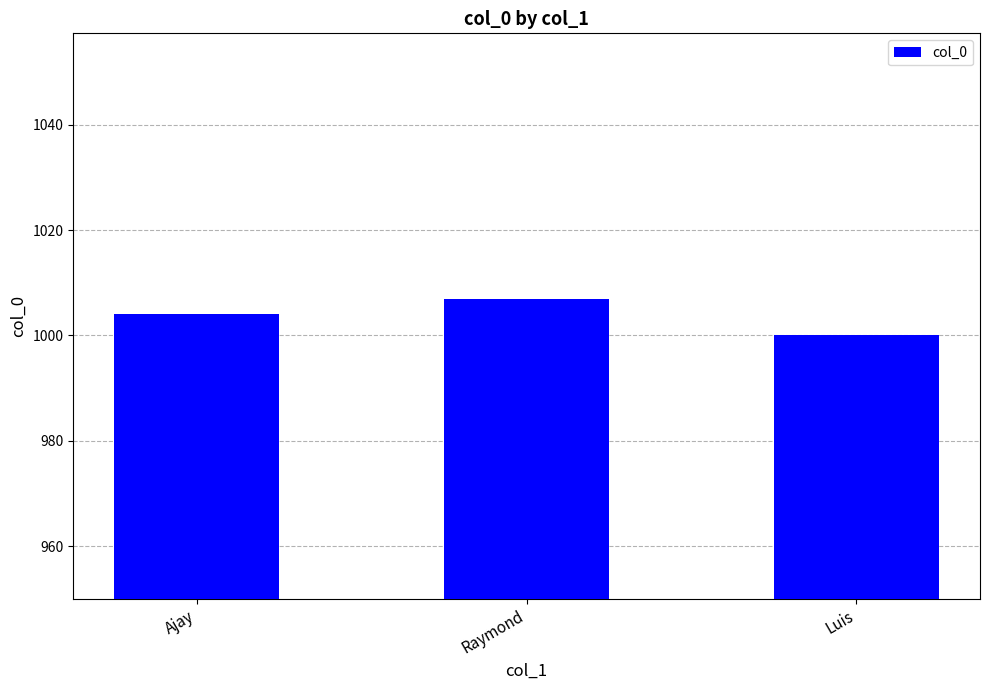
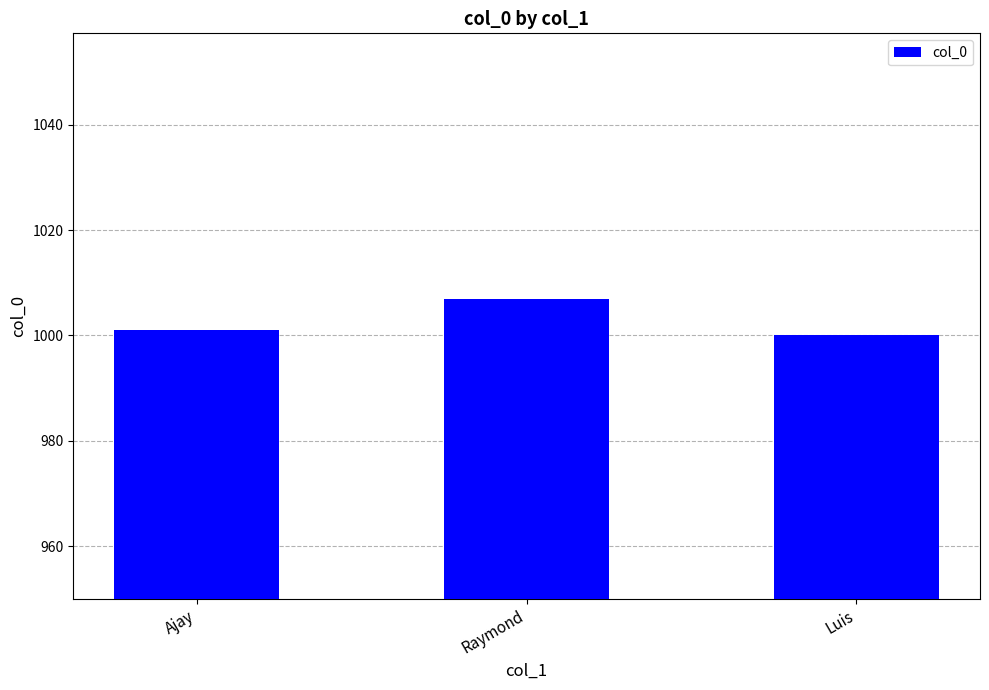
Ajay: 1004 -> 1001
